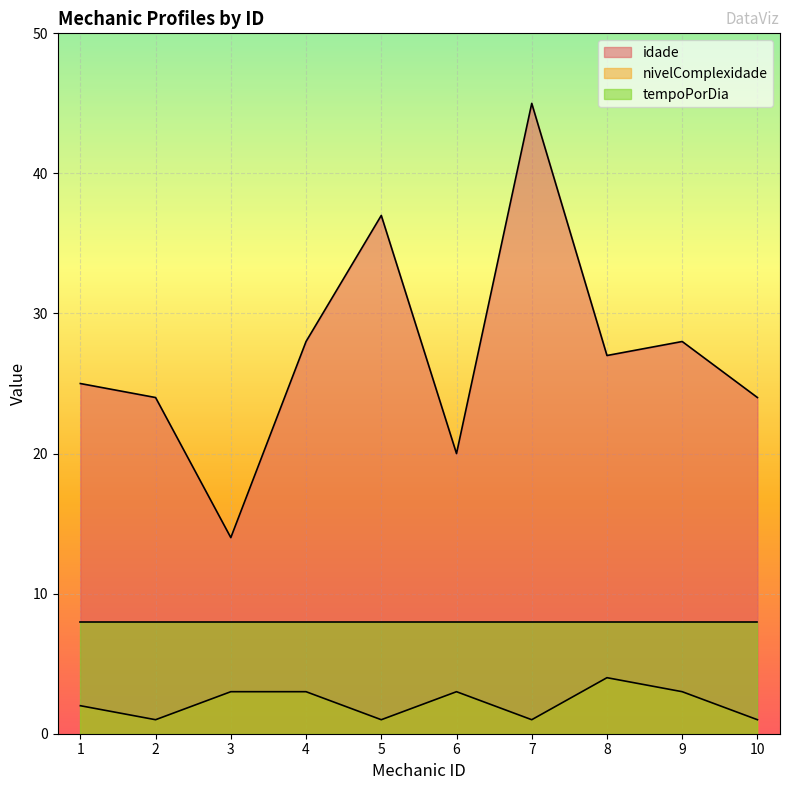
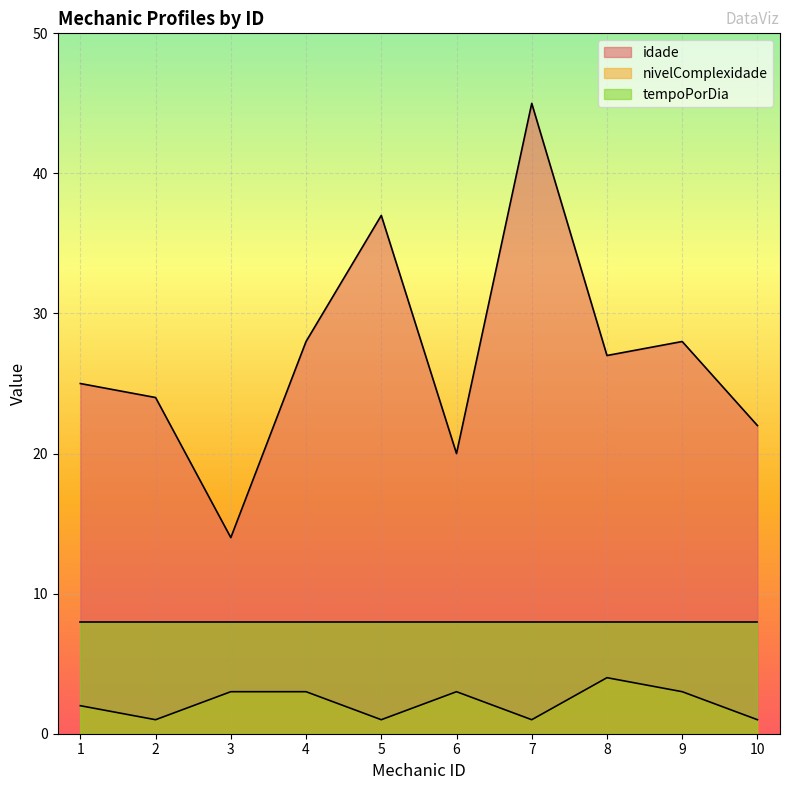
idade, 10: 24 -> 22
